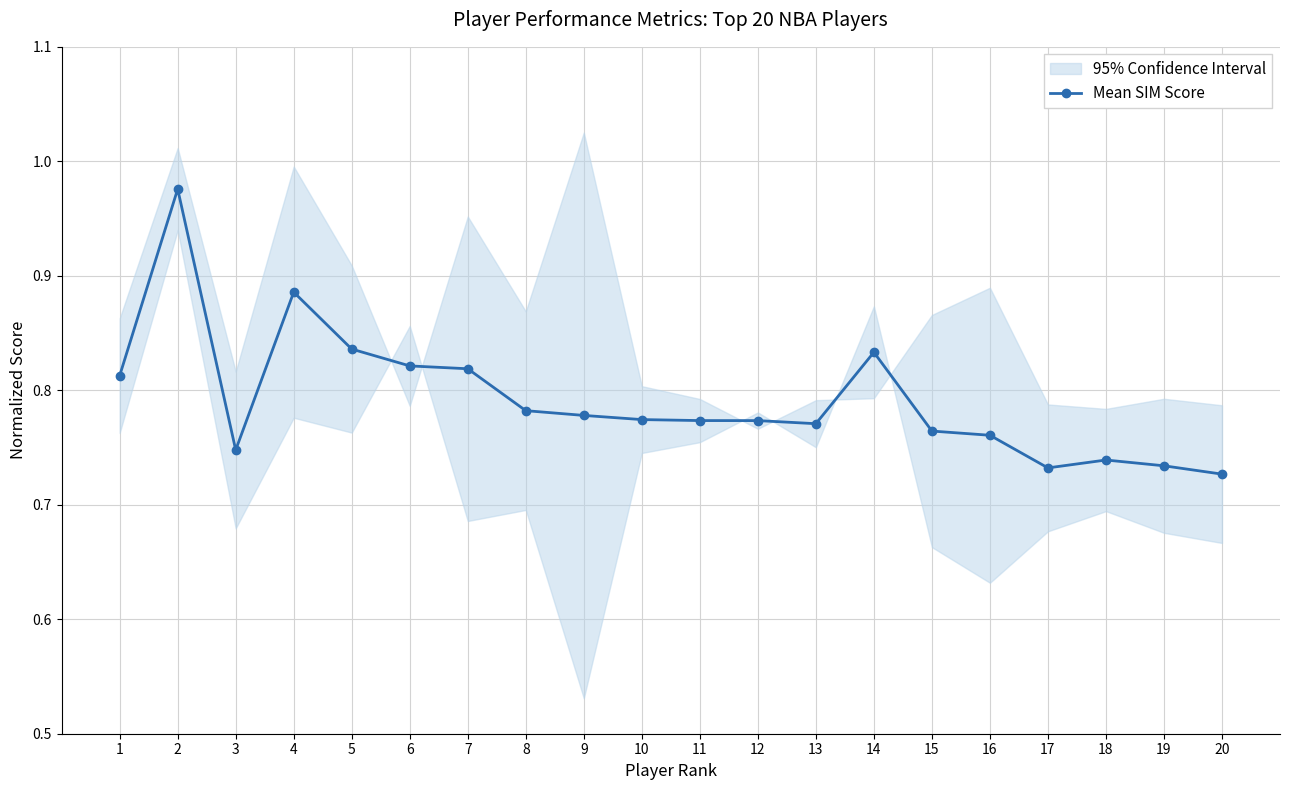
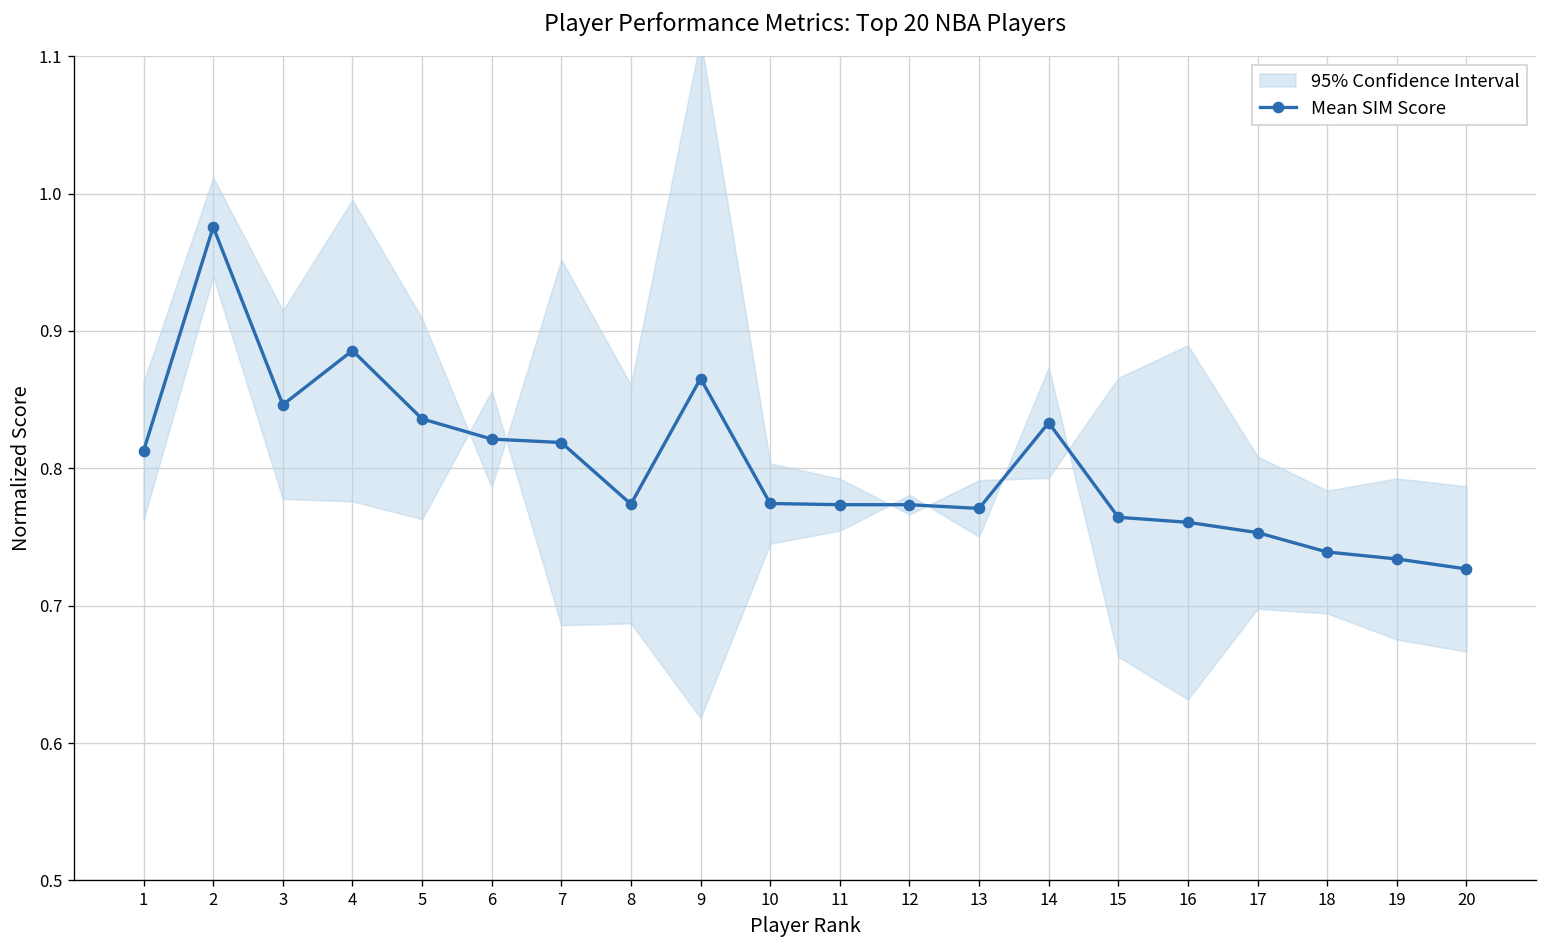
Mean SIM Score, 3: 0.748 -> 0.846
Mean SIM Score, 8: 0.782 -> 0.774
Mean SIM Score, 9: 0.778 -> 0.865
Mean SIM Score, 17: 0.732 -> 0.753
